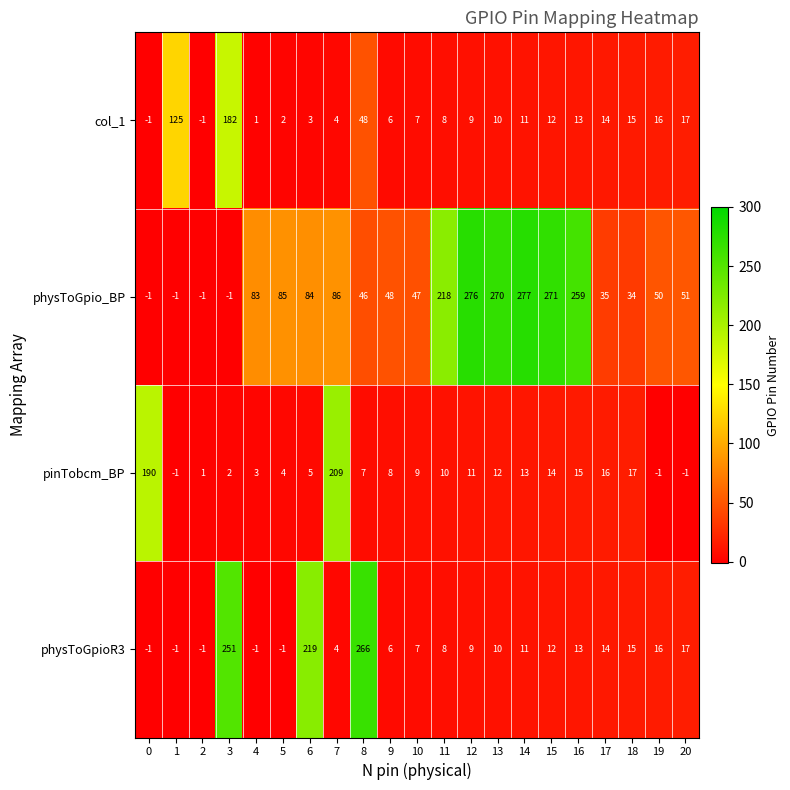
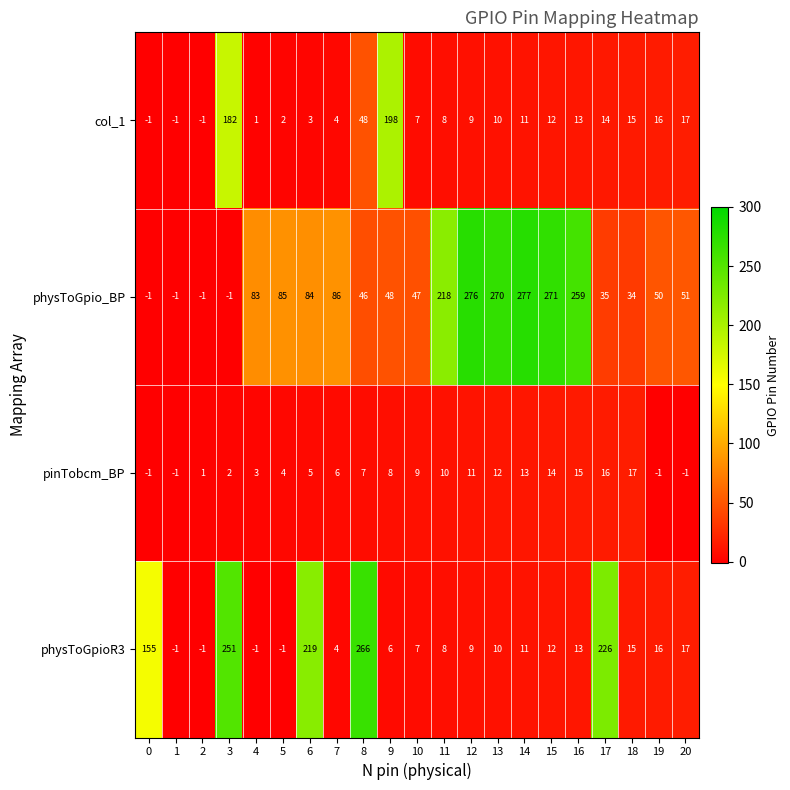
col_1, 1: 125 -> -1
col_1, 9: 6 -> 198
pinTobcm_BP, 0: 190 -> -1
pinTobcm_BP, 7: 209 -> 6
physToGpioR3, 0: -1 -> 155
physToGpioR3, 17: 14 -> 226
